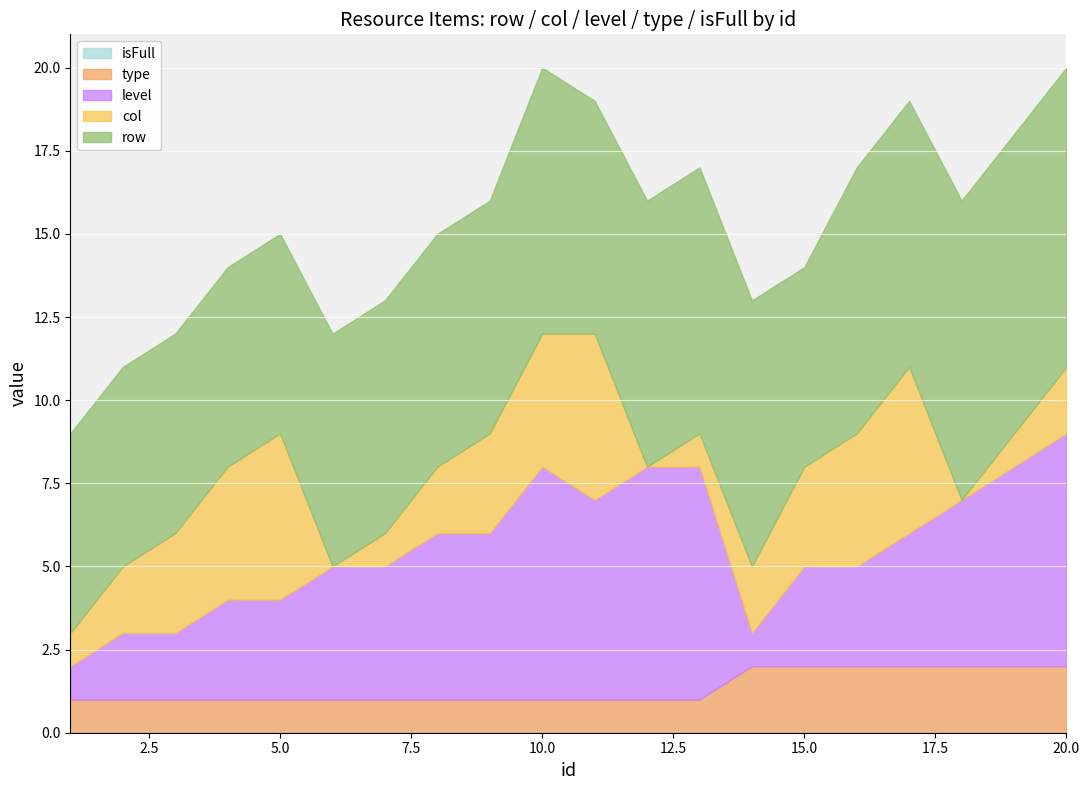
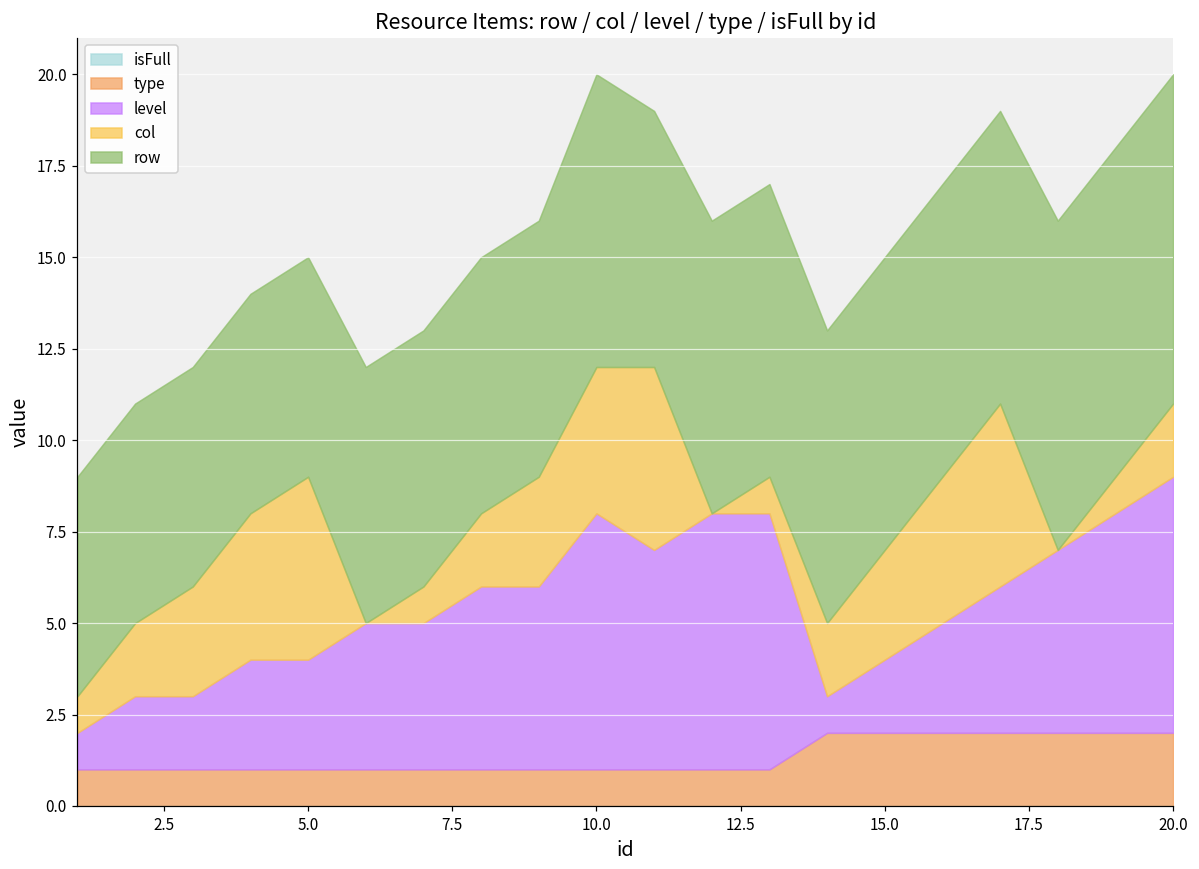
level, 15.0: 3 -> 2
row, 15.0: 6 -> 8
